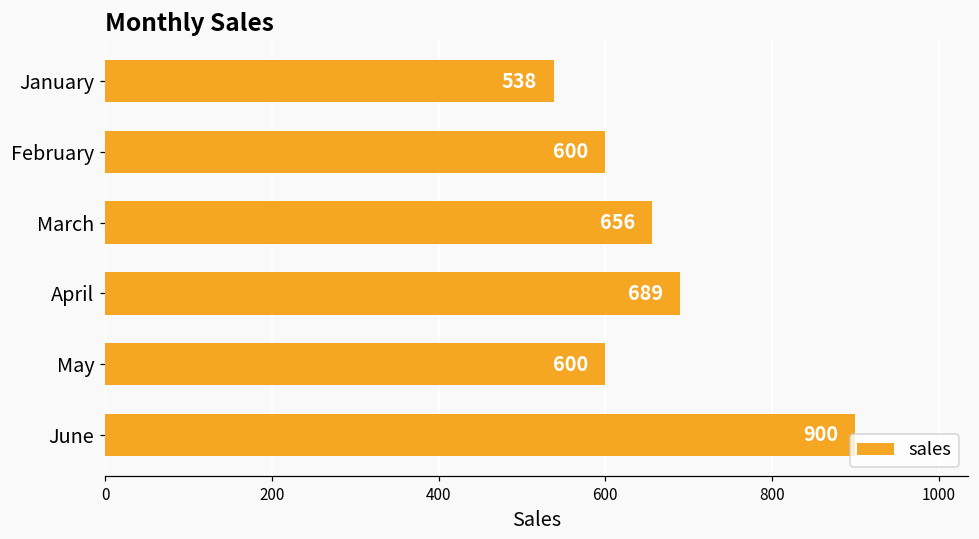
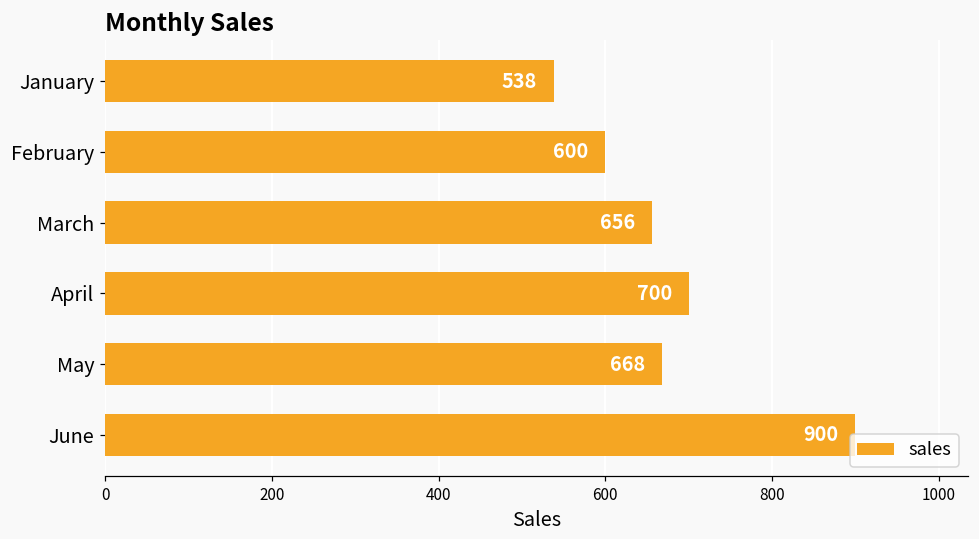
April: 689 -> 700
May: 600 -> 668
